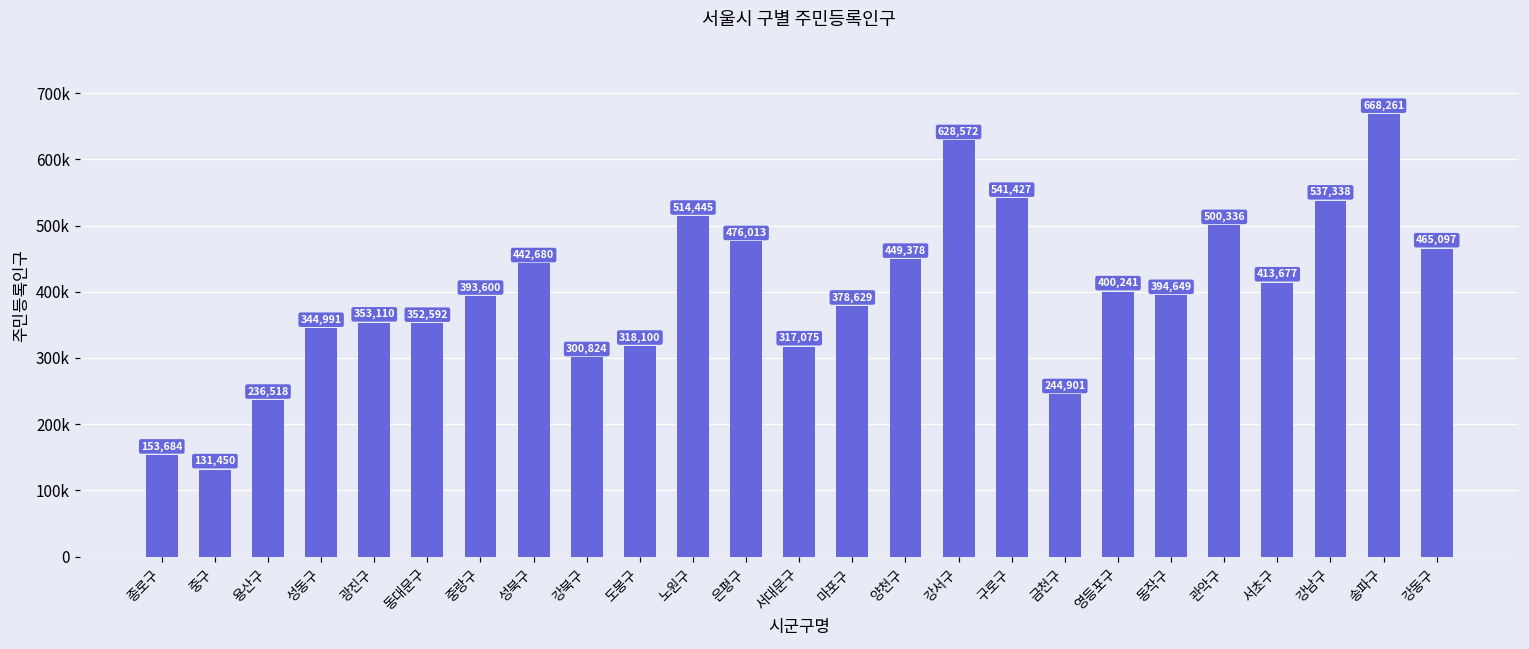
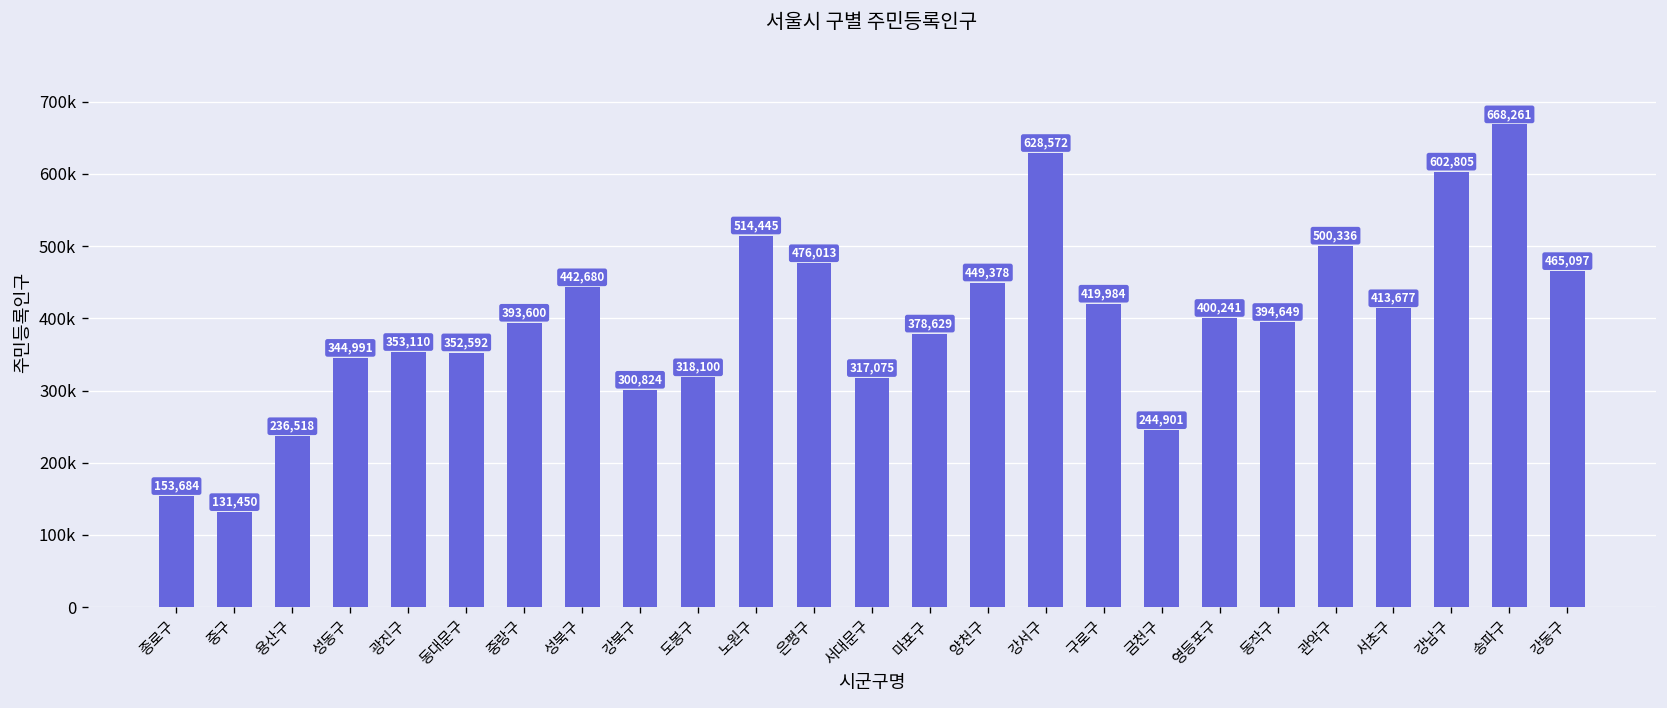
구로구: 541,427 -> 419,984
강남구: 537,338 -> 602,805
